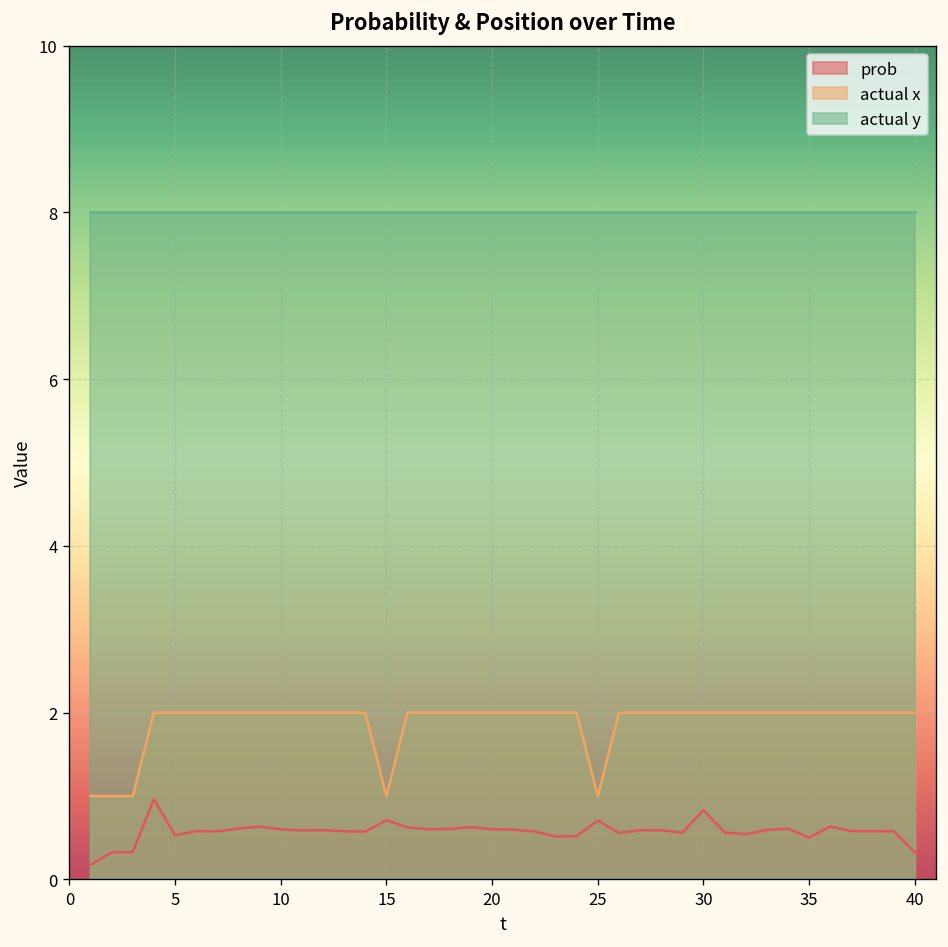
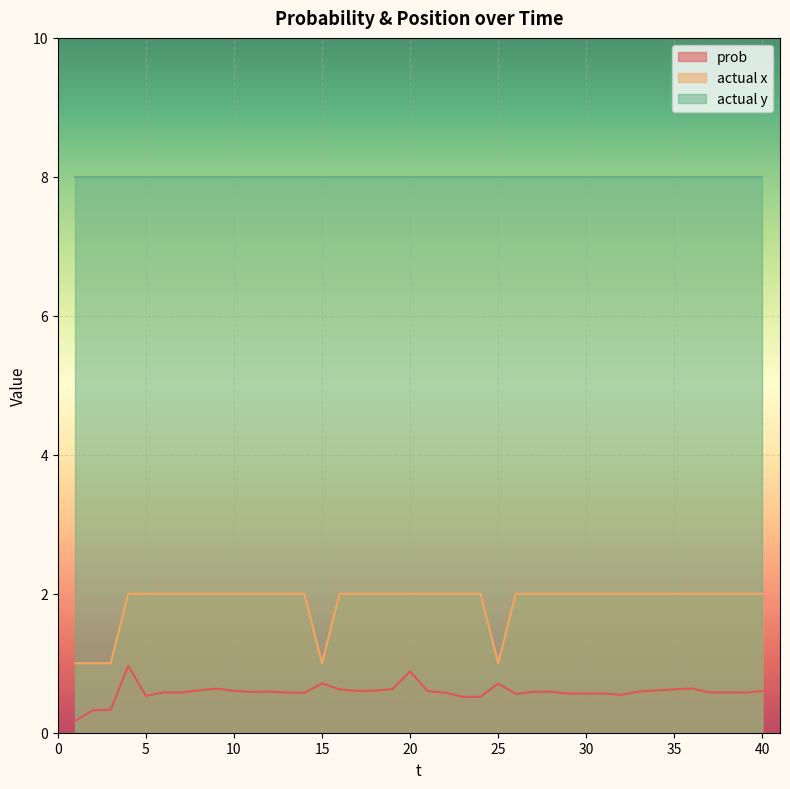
prob, 20: 0.6 -> 0.9
prob, 30: 0.8 -> 0.6
prob, 35: 0.5 -> 0.6
prob, 40: 0.3 -> 0.6
